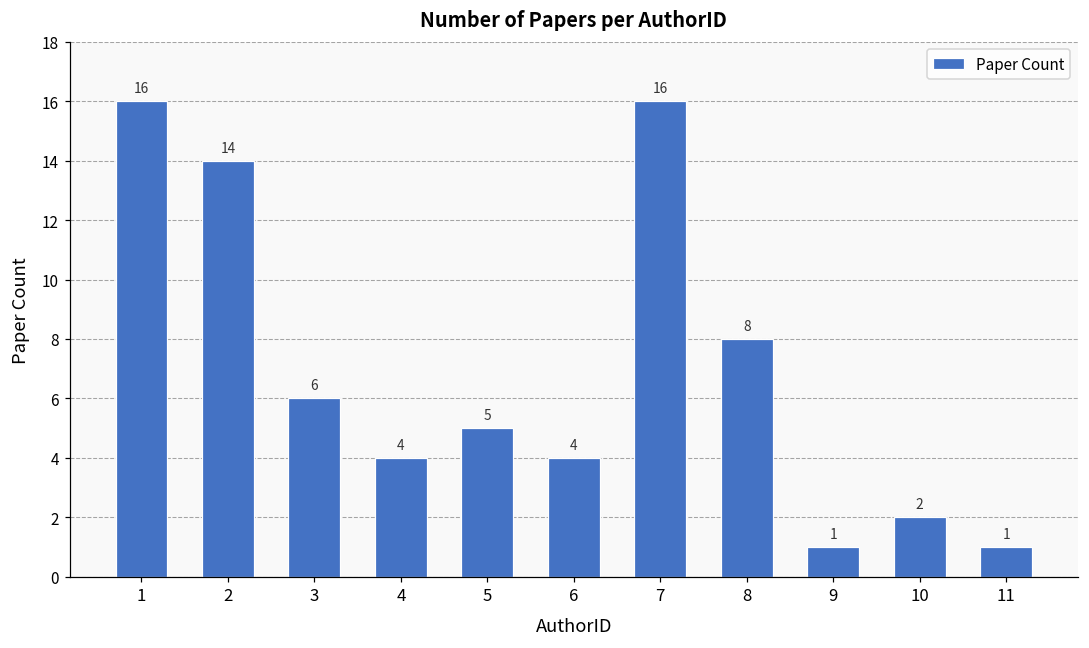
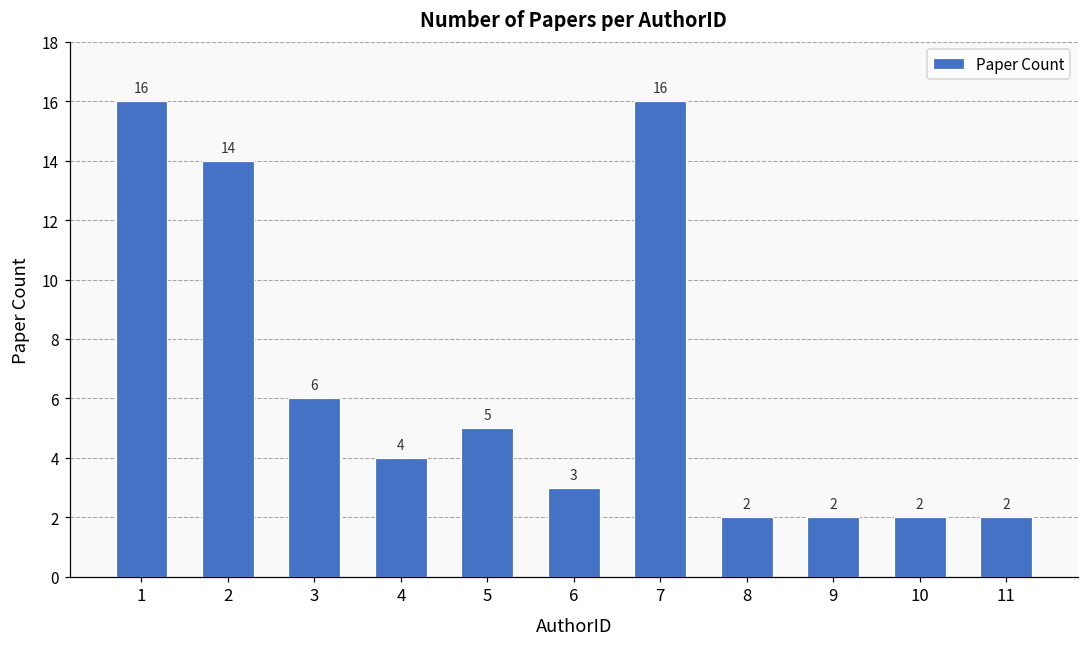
6: 4 -> 3
8: 8 -> 2
9: 1 -> 2
11: 1 -> 2
